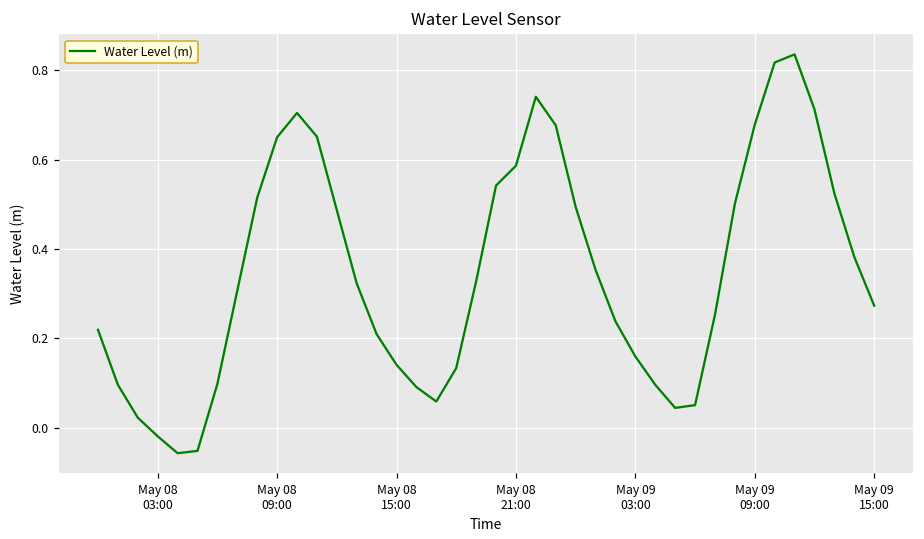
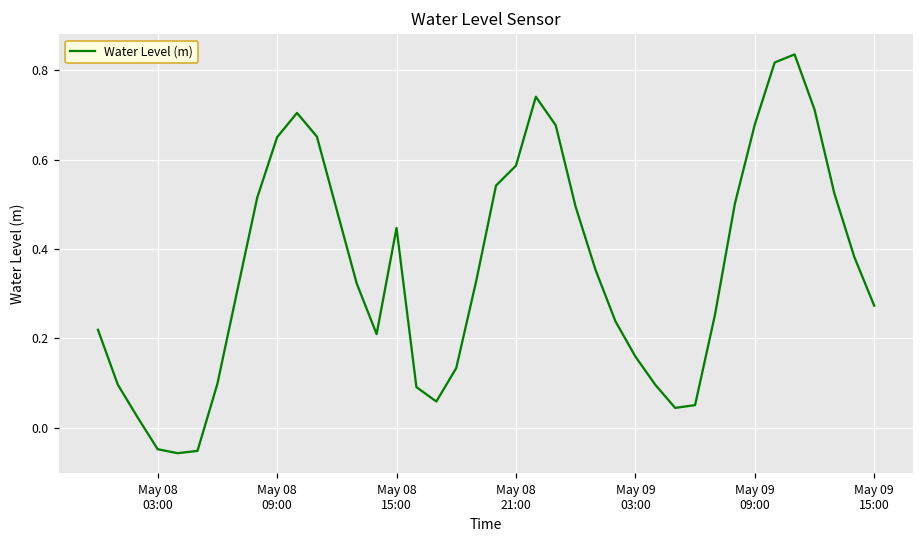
May 08 03:00: -0.02 -> -0.05
May 08 15:00: 0.14 -> 0.45
